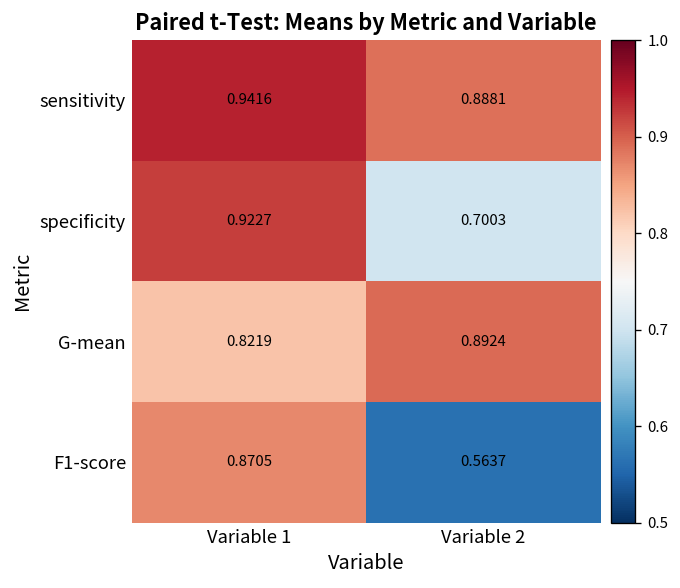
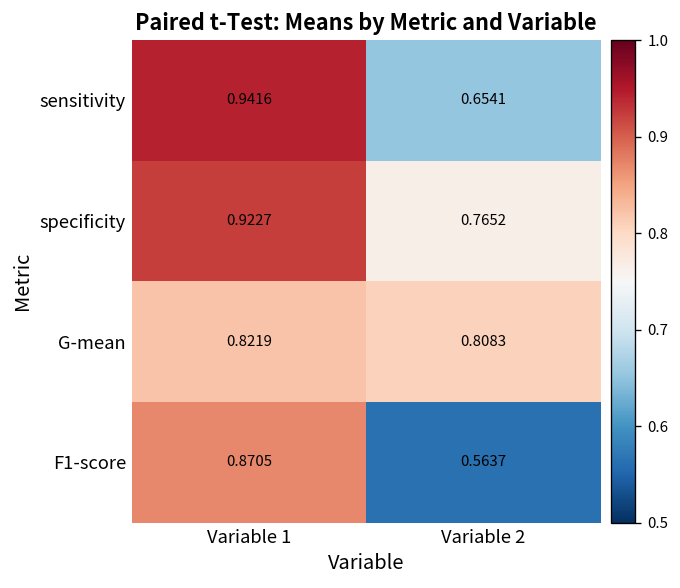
sensitivity, Variable 2: 0.8881 -> 0.6541
specificity, Variable 2: 0.7003 -> 0.7652
G-mean, Variable 2: 0.8924 -> 0.8083
